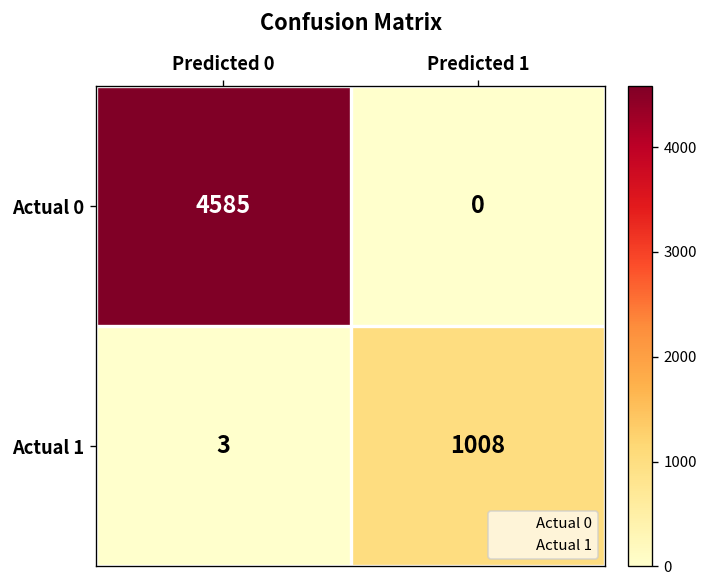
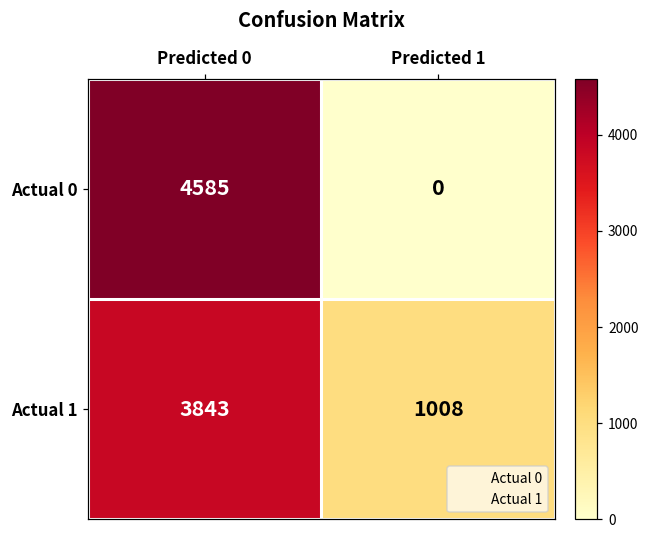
Actual 1, Predicted 0: 3 -> 3843
